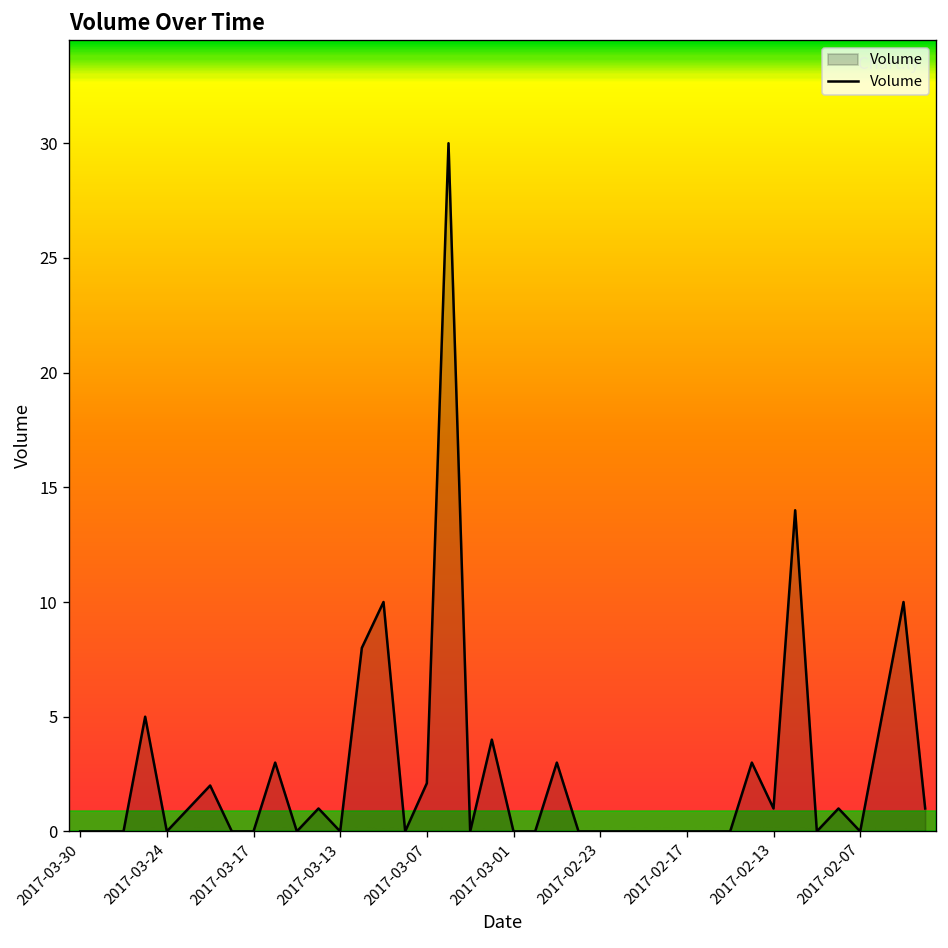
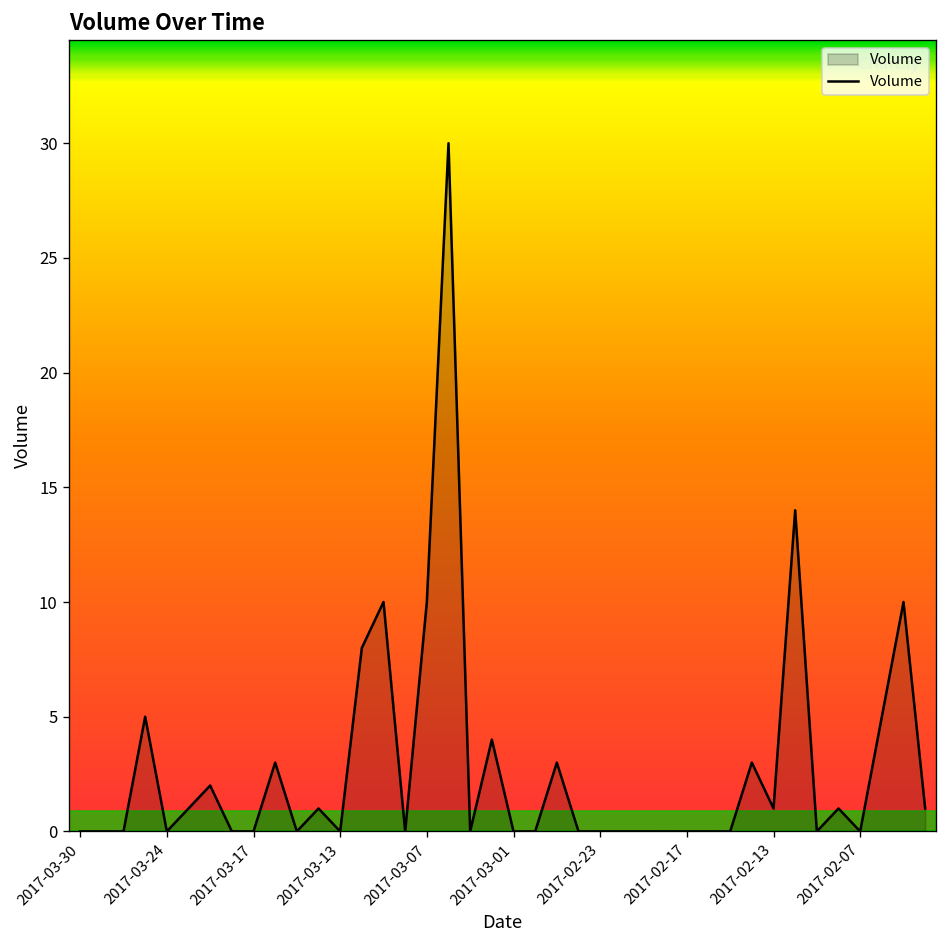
2017-03-07: 2.1 -> 10.0
